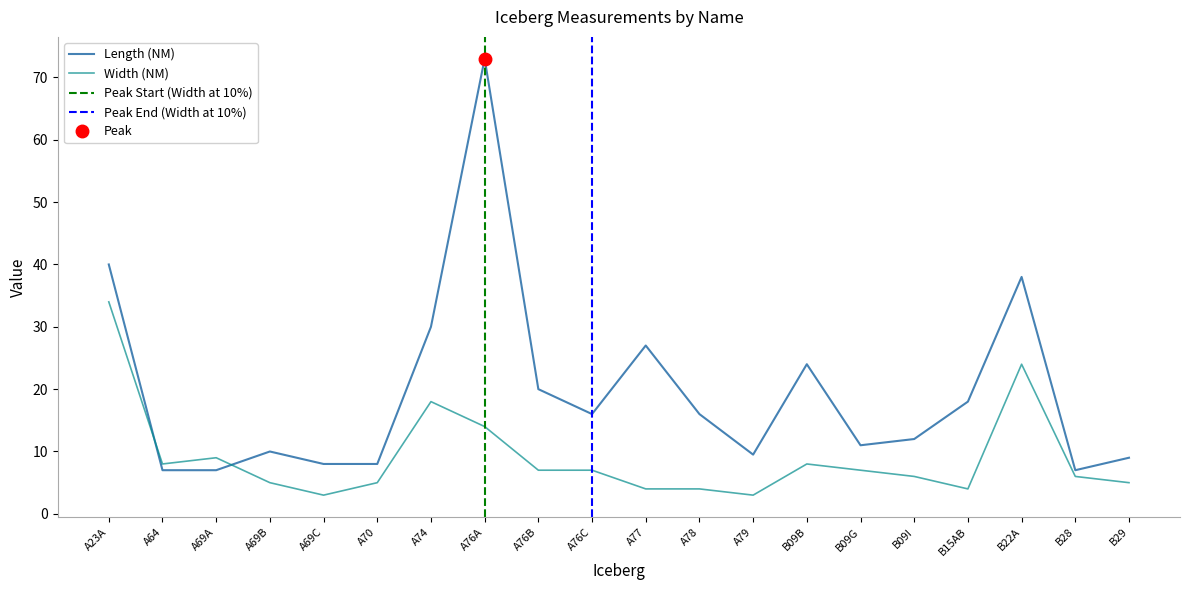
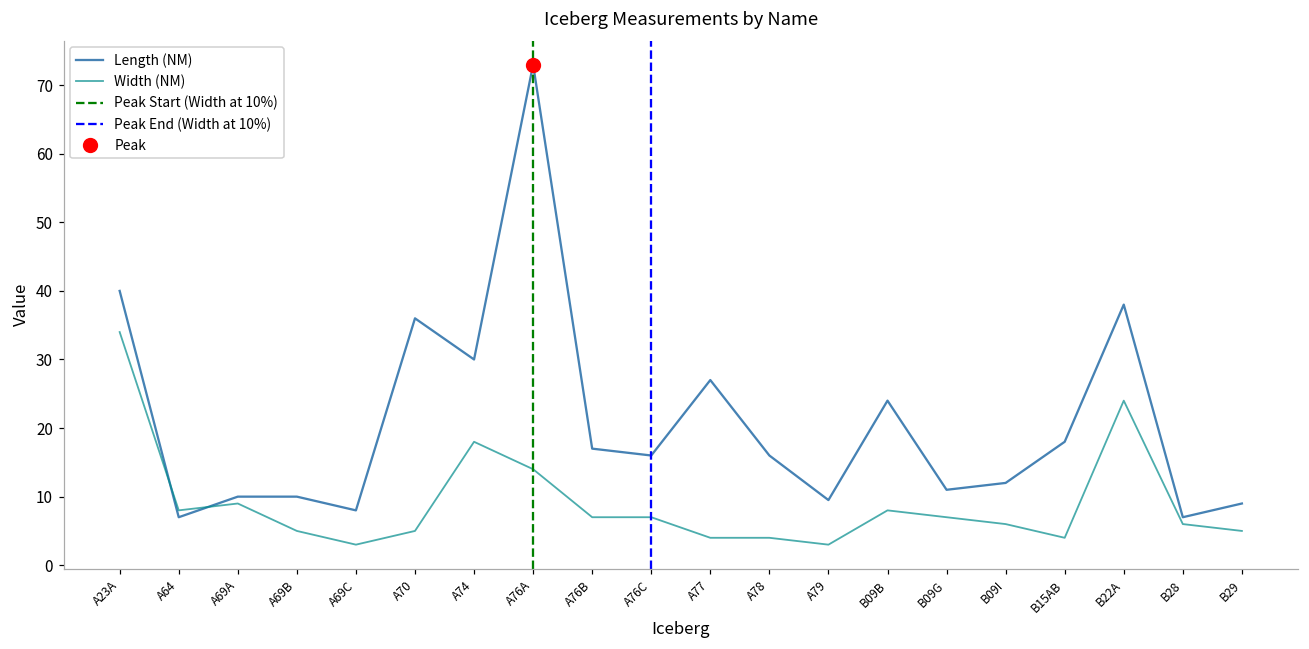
Length (NM), A69A: 7 -> 10
Length (NM), A70: 8 -> 36
Length (NM), A76B: 20 -> 17
